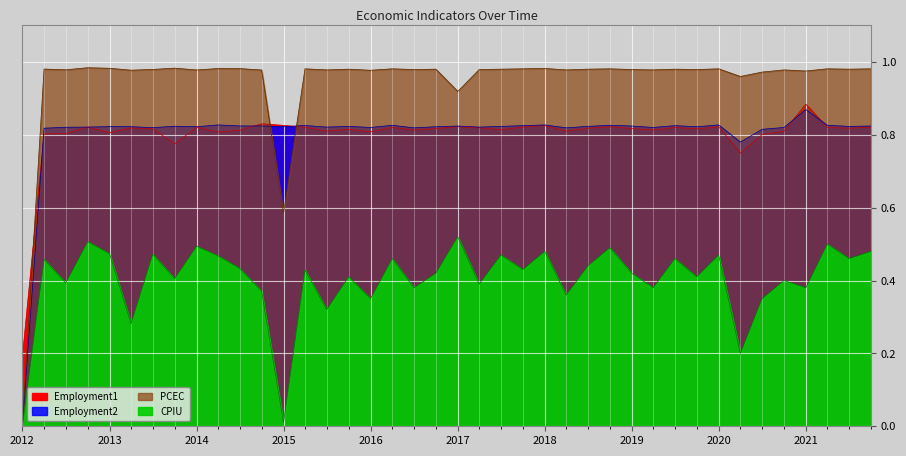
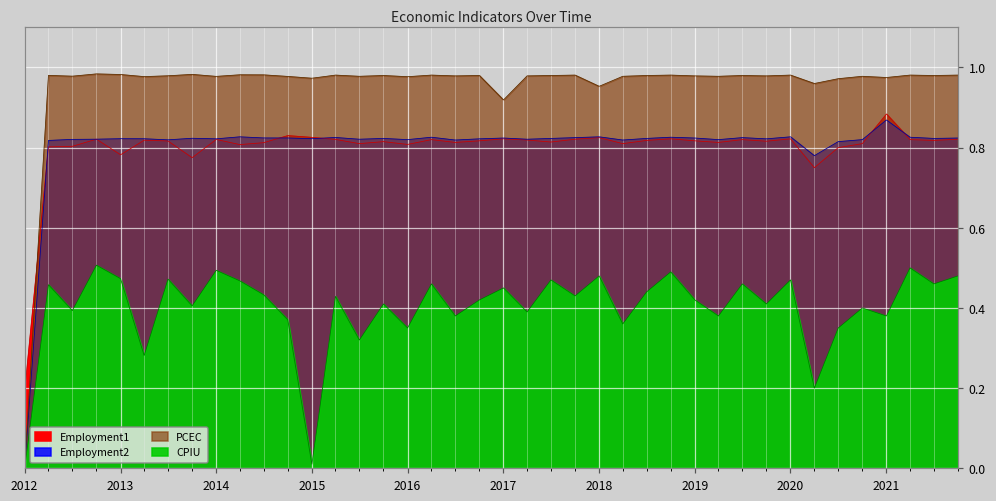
Employment1, 2013: 0.81 -> 0.78
PCEC, 2015: 0.58 -> 0.97
CPIU, 2017: 0.52 -> 0.45
PCEC, 2018: 0.98 -> 0.95
